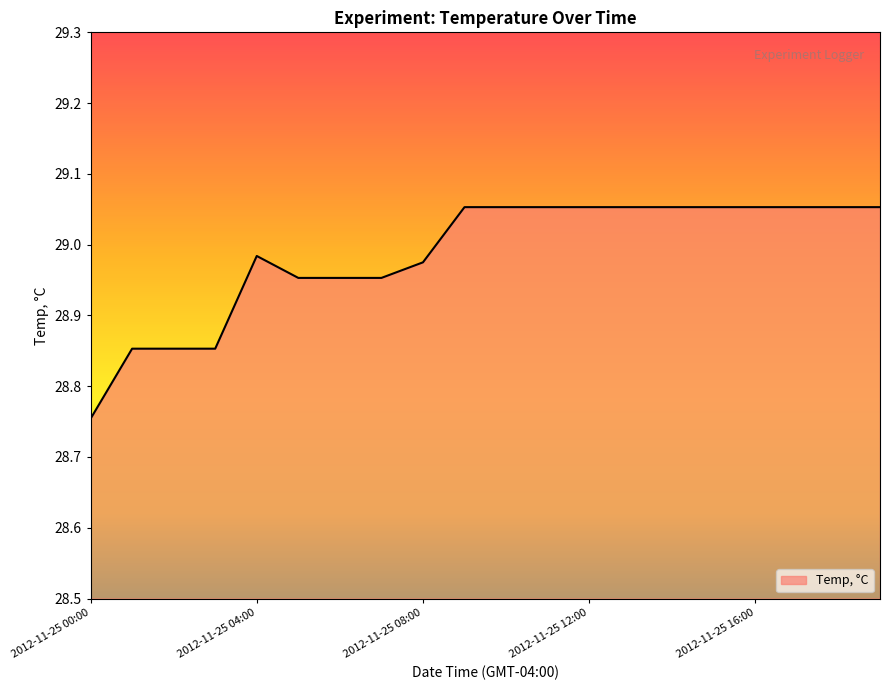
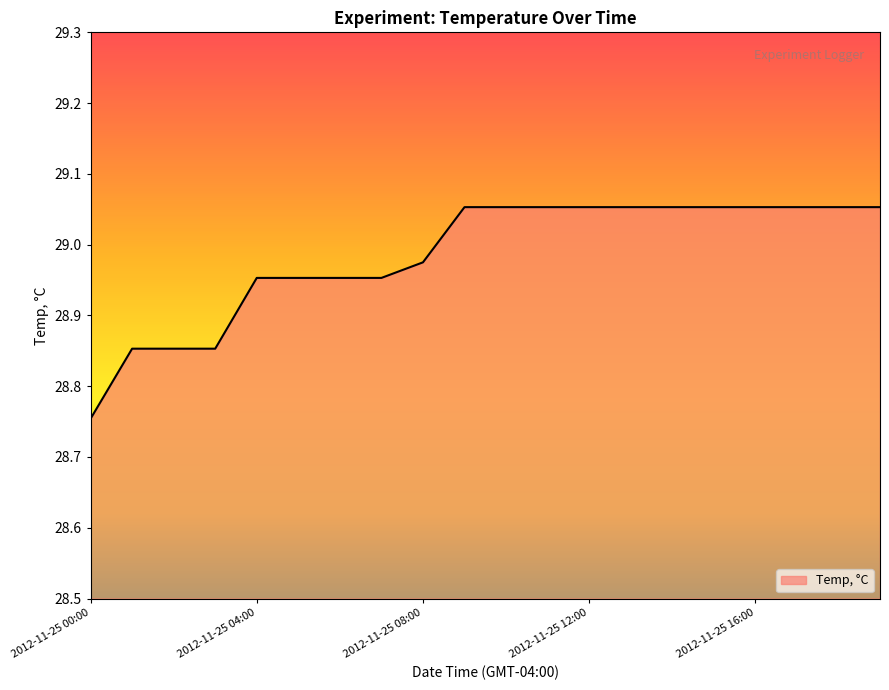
2012-11-25 04:00: 28.98 -> 28.95
